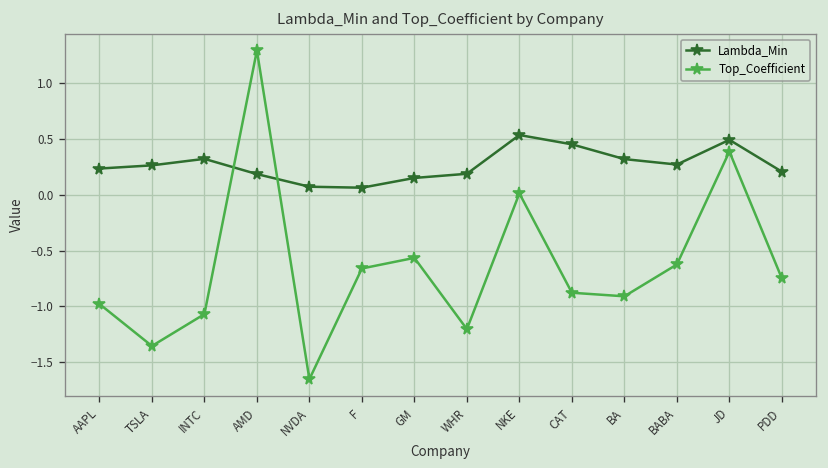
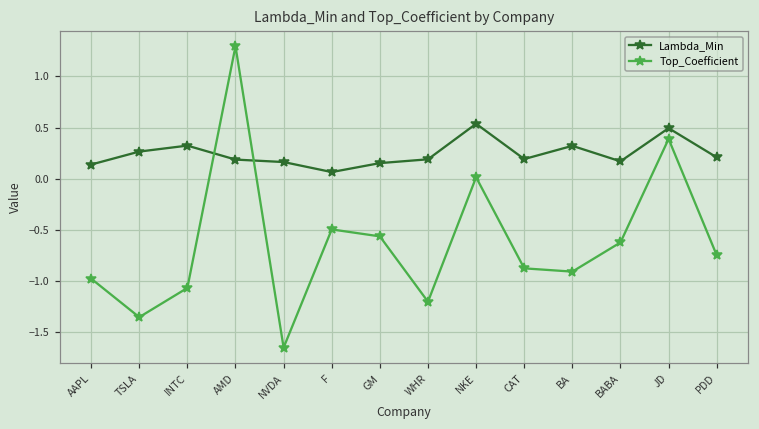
Lambda_Min, AAPL: 0.2 -> 0.1
Lambda_Min, NVDA: 0.1 -> 0.2
Top_Coefficient, F: -0.7 -> -0.5
Lambda_Min, CAT: 0.5 -> 0.2
Lambda_Min, BABA: 0.3 -> 0.2
